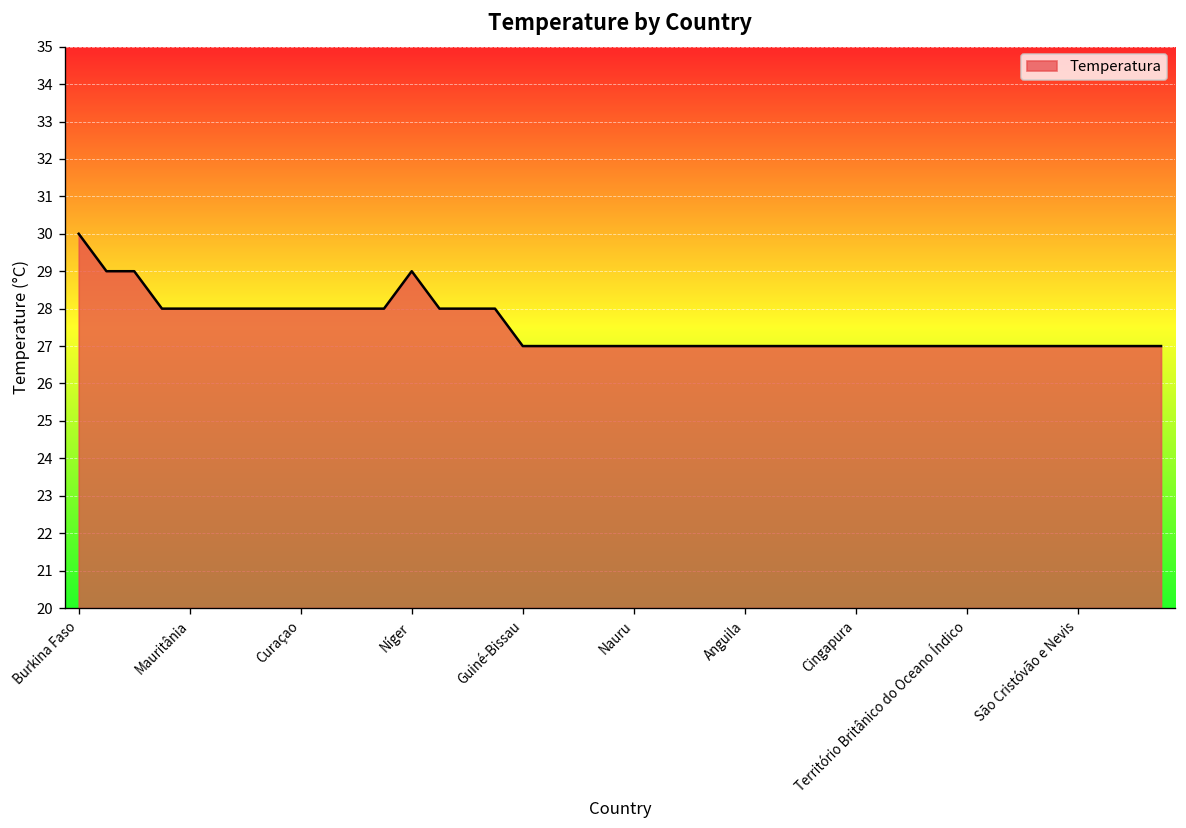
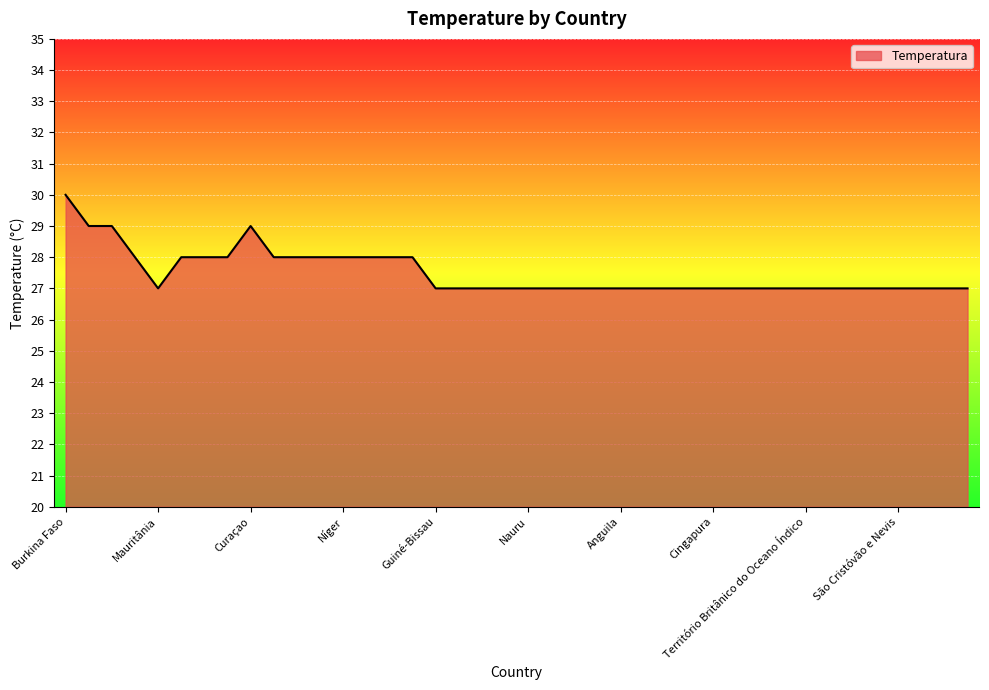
Mauritânia: 28 -> 27
Curaçao: 28 -> 29
Níger: 29 -> 28
